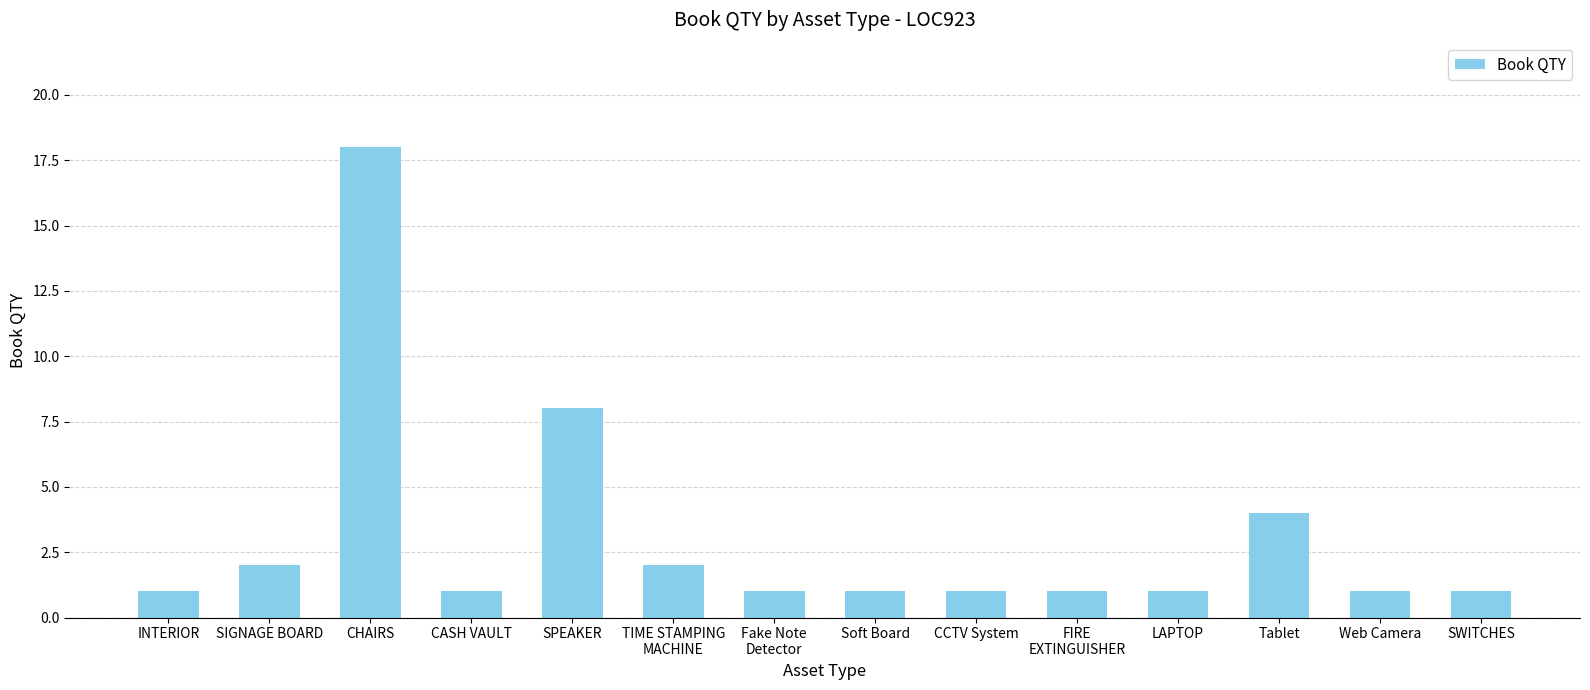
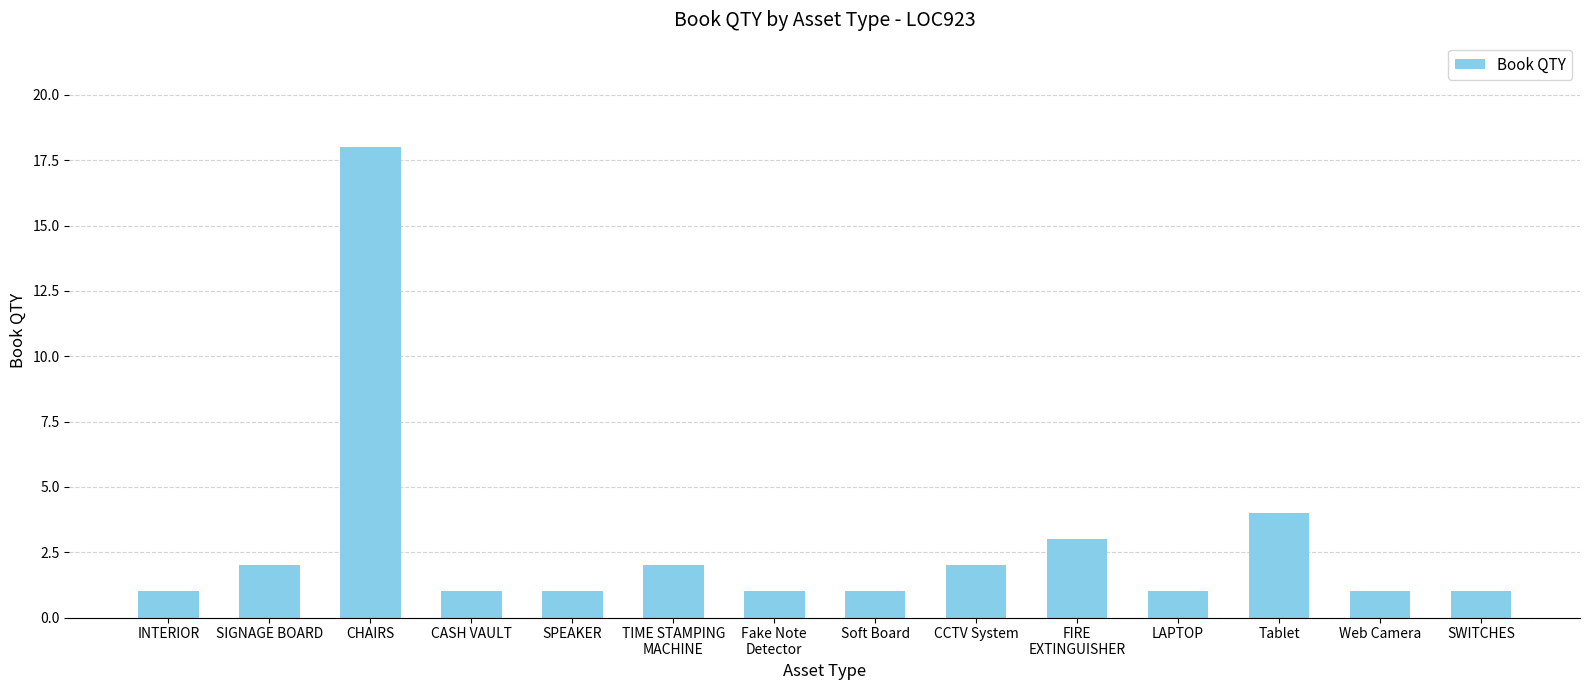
SPEAKER: 8 -> 1
CCTV System: 1 -> 2
FIRE EXTINGUISHER: 1 -> 3
